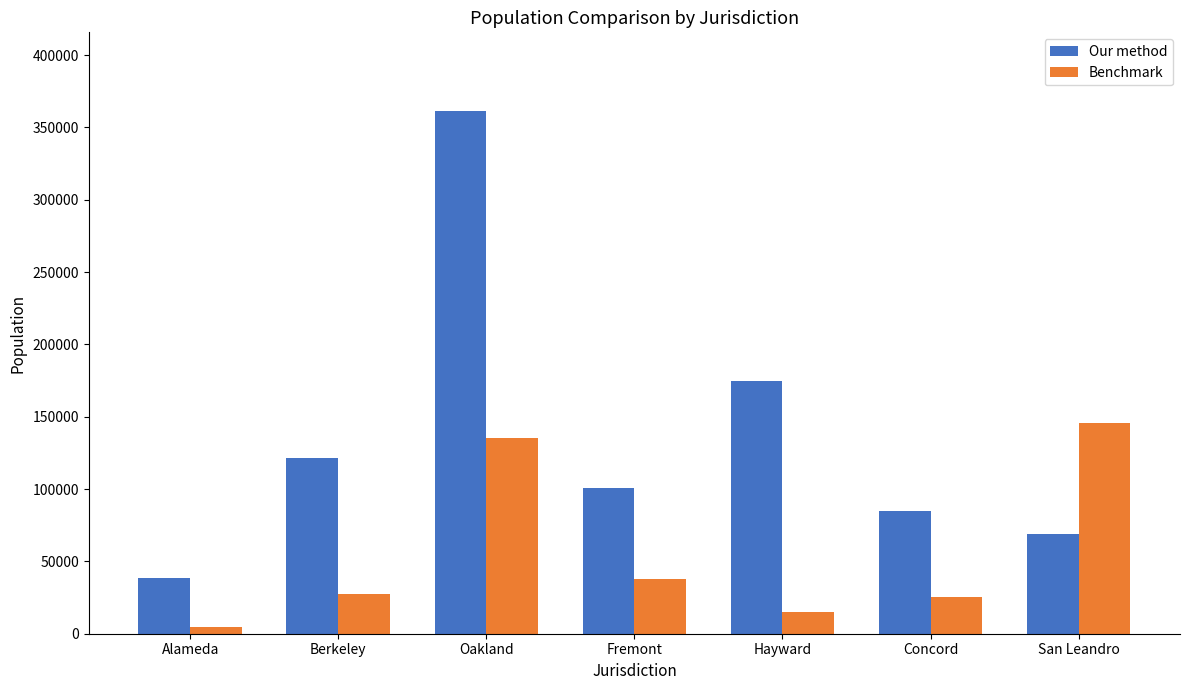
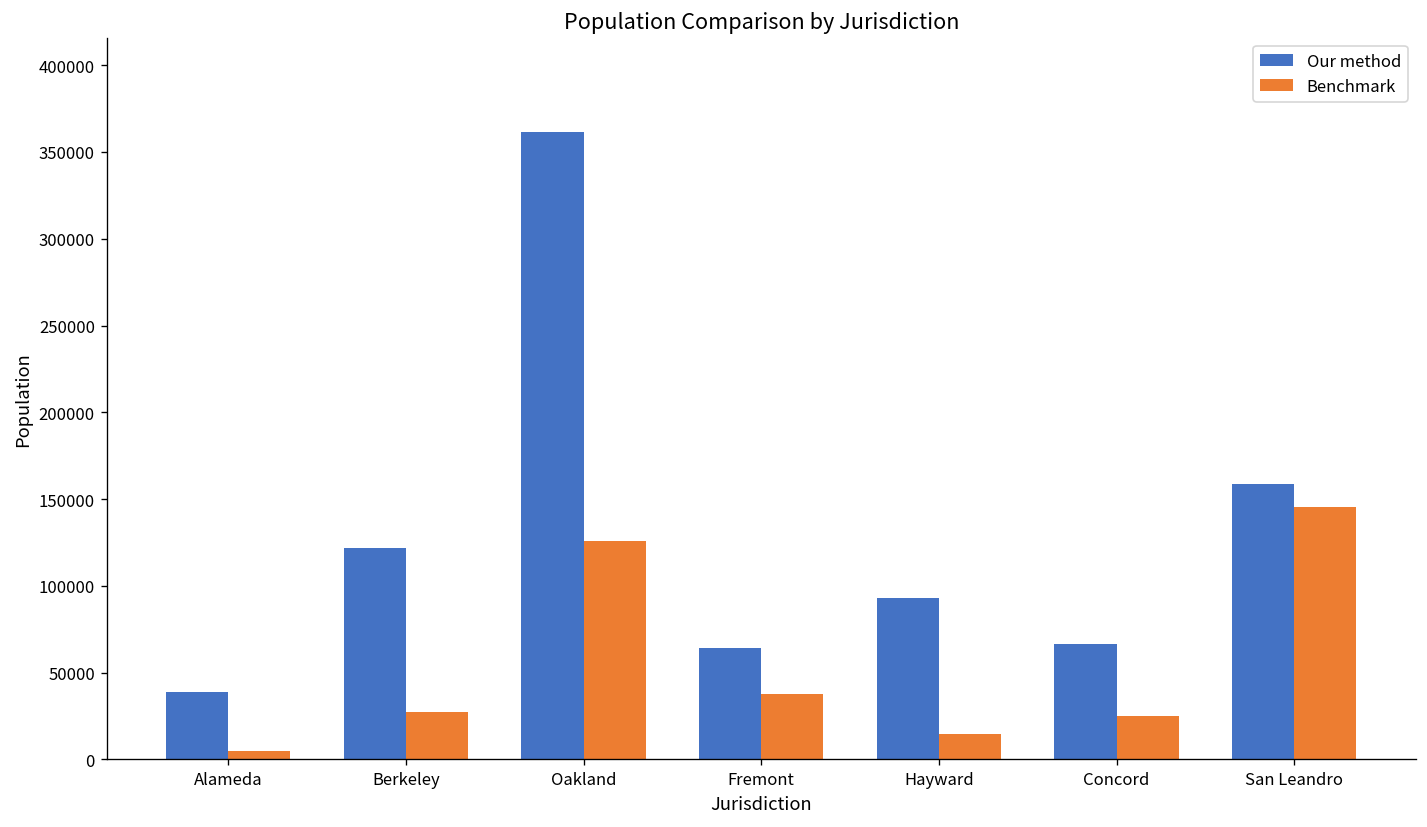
Benchmark, Oakland: 135000 -> 126000
Our method, Fremont: 101000 -> 64000
Our method, Hayward: 175000 -> 93000
Our method, Concord: 85000 -> 66000
Our method, San Leandro: 69000 -> 159000
